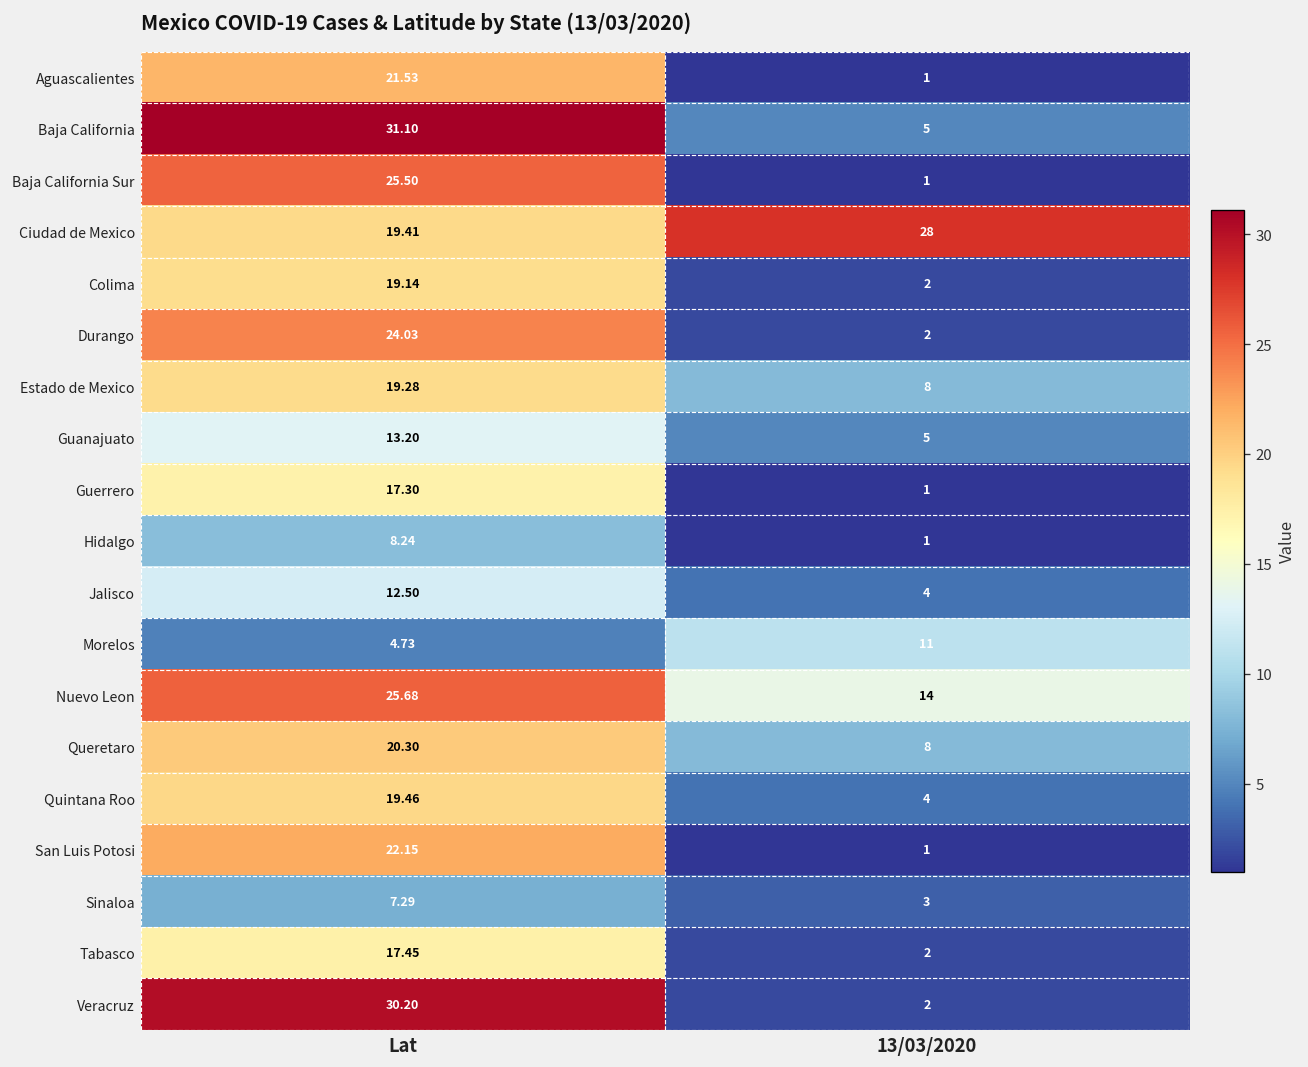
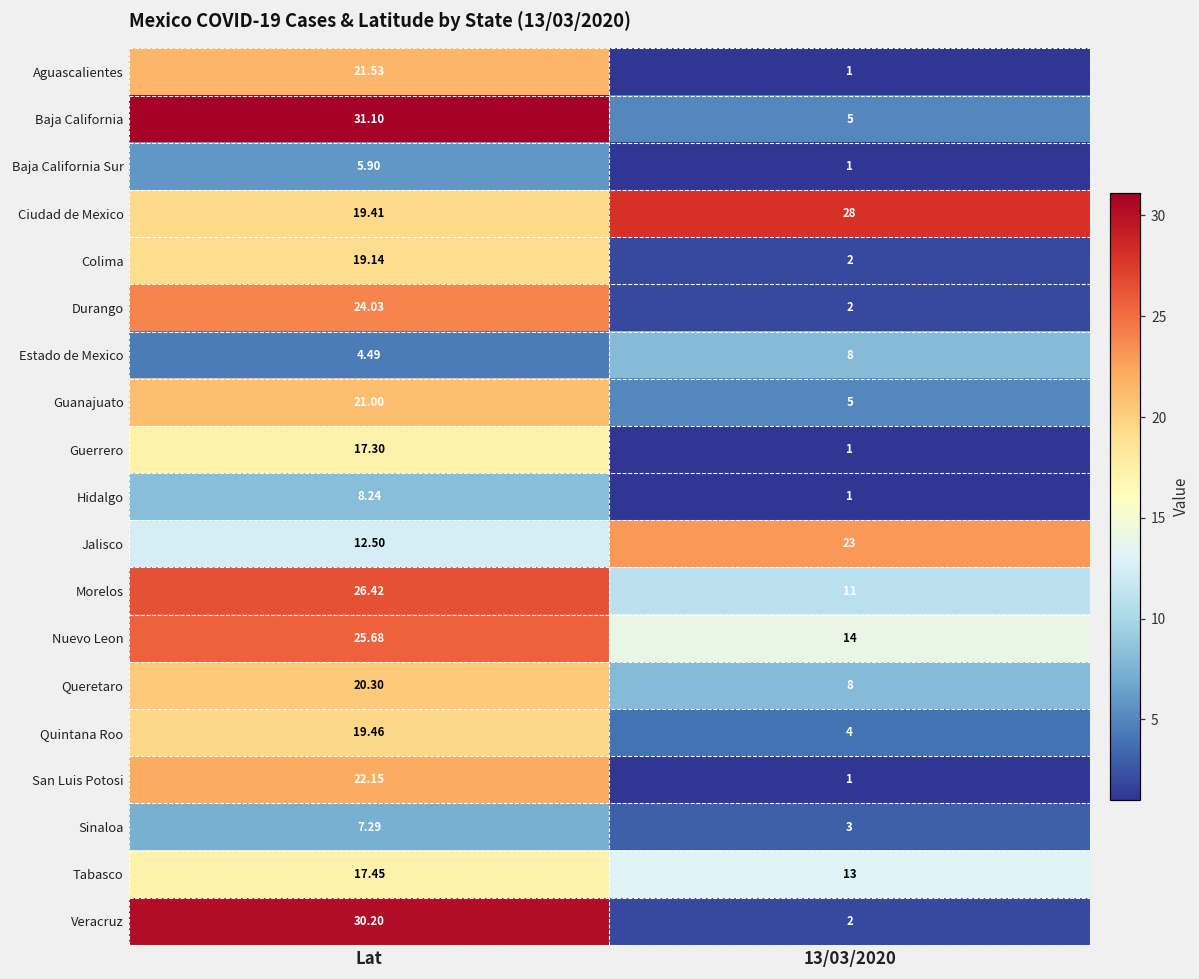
Baja California Sur, Lat: 25.50 -> 5.90
Estado de Mexico, Lat: 19.28 -> 4.49
Guanajuato, Lat: 13.20 -> 21.00
Jalisco, 13/03/2020: 4 -> 23
Morelos, Lat: 4.73 -> 26.42
Tabasco, 13/03/2020: 2 -> 13
